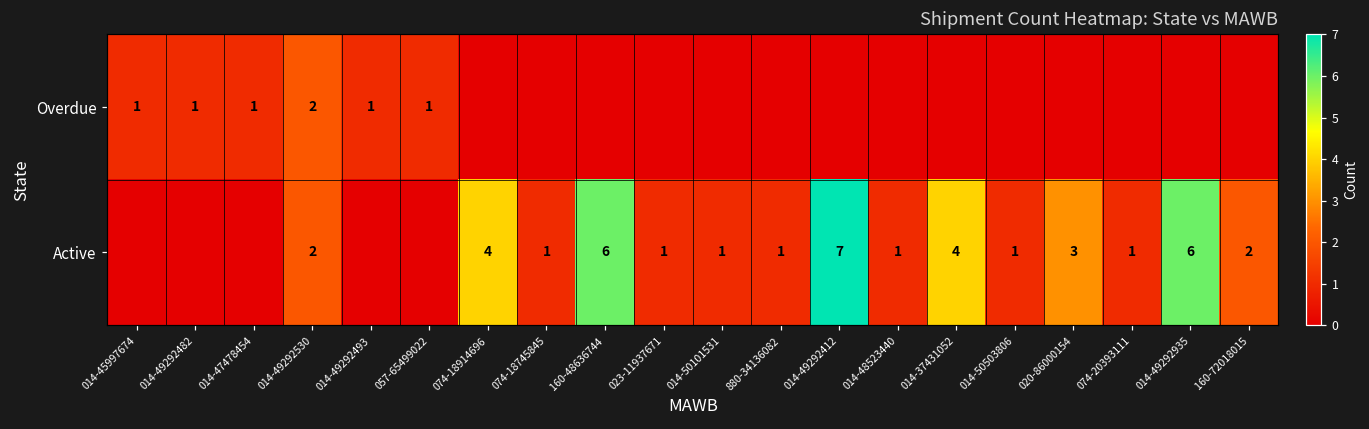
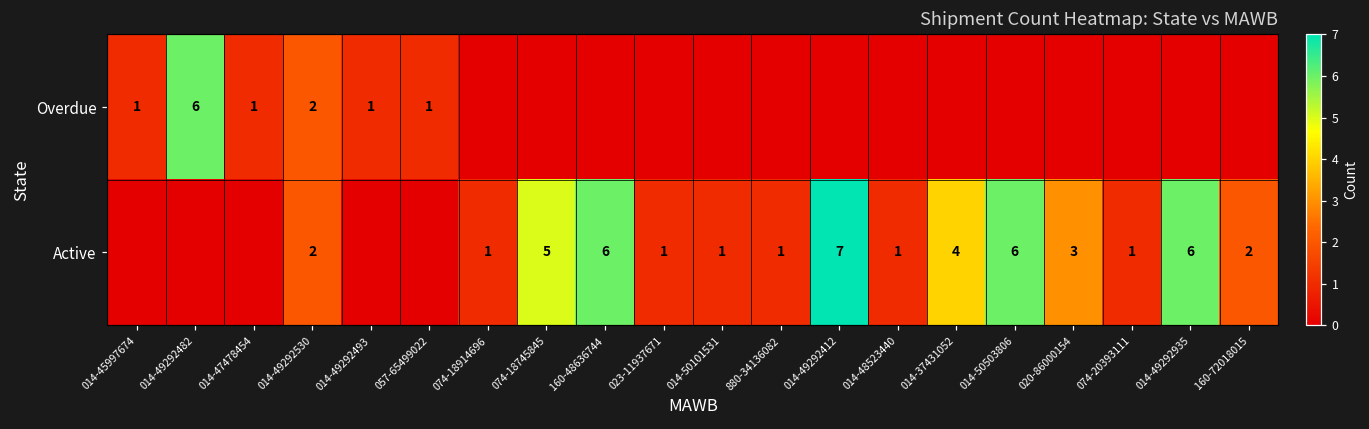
Overdue, 014-49292482: 1 -> 6
Active, 074-18914696: 4 -> 1
Active, 074-18745845: 1 -> 5
Active, 014-50503806: 1 -> 6
